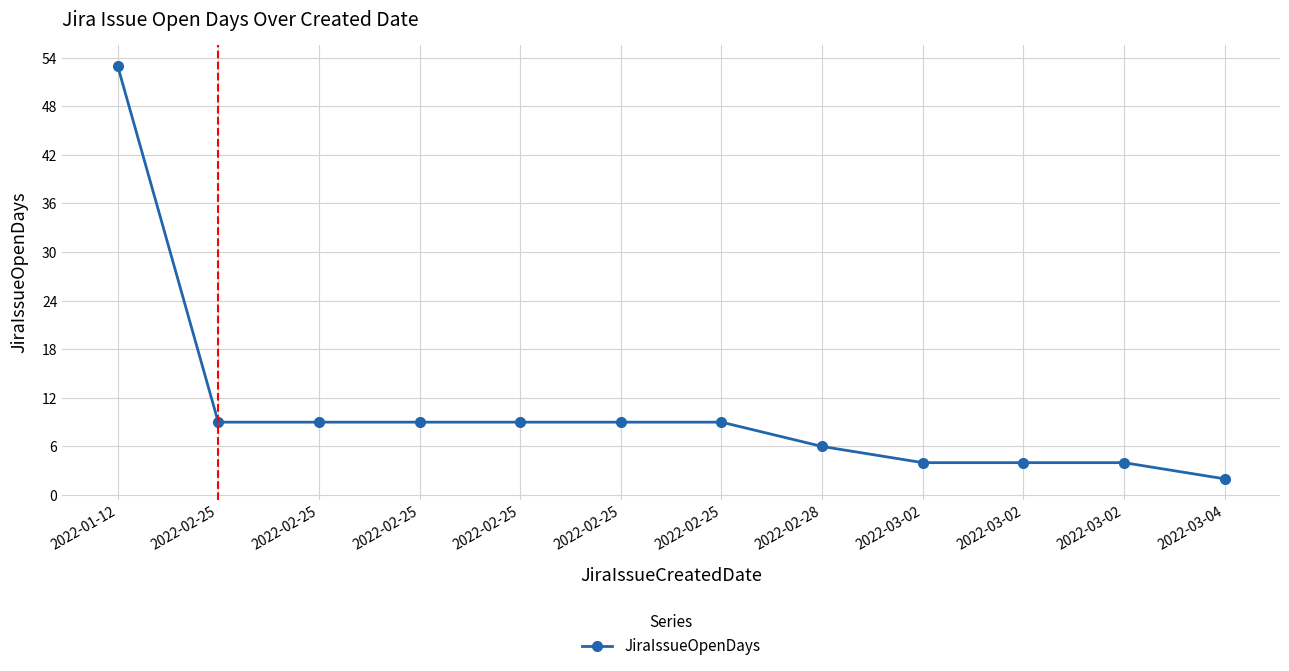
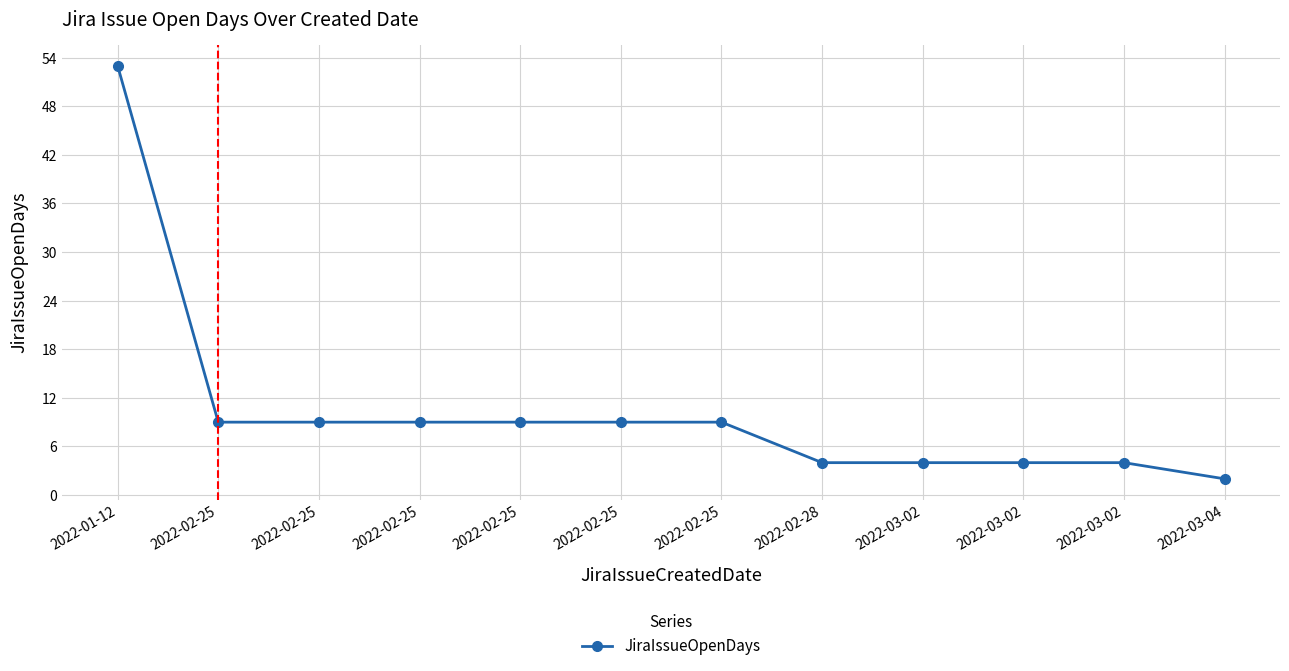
2022-02-28: 6 -> 4
